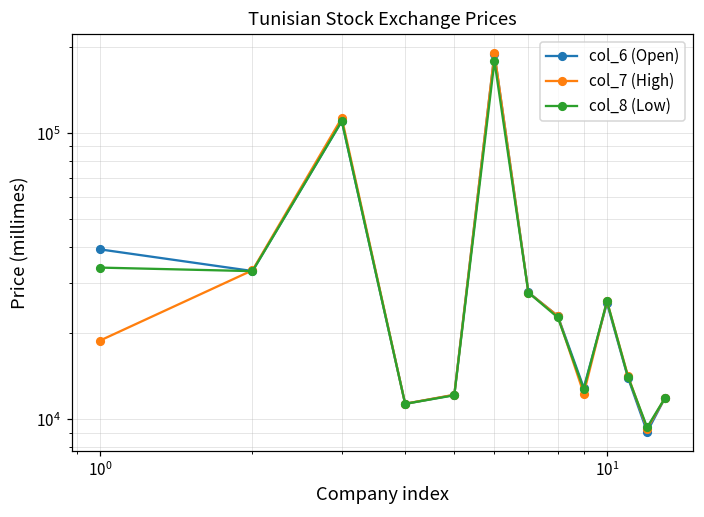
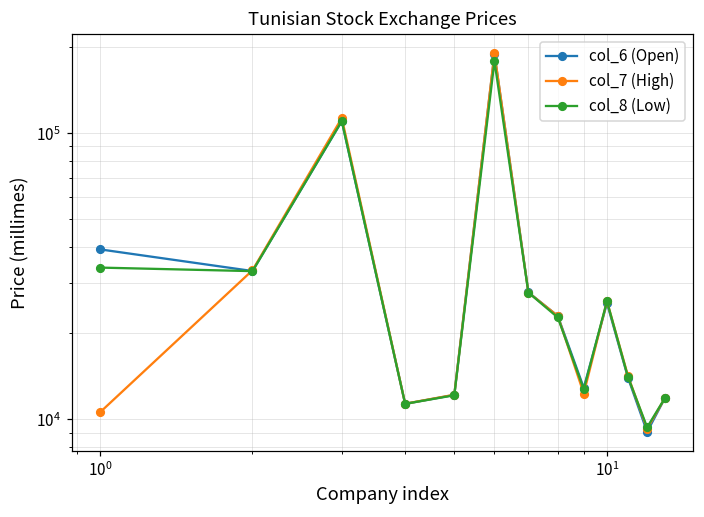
col_7 (High), 10^0: 19000 -> 10600
